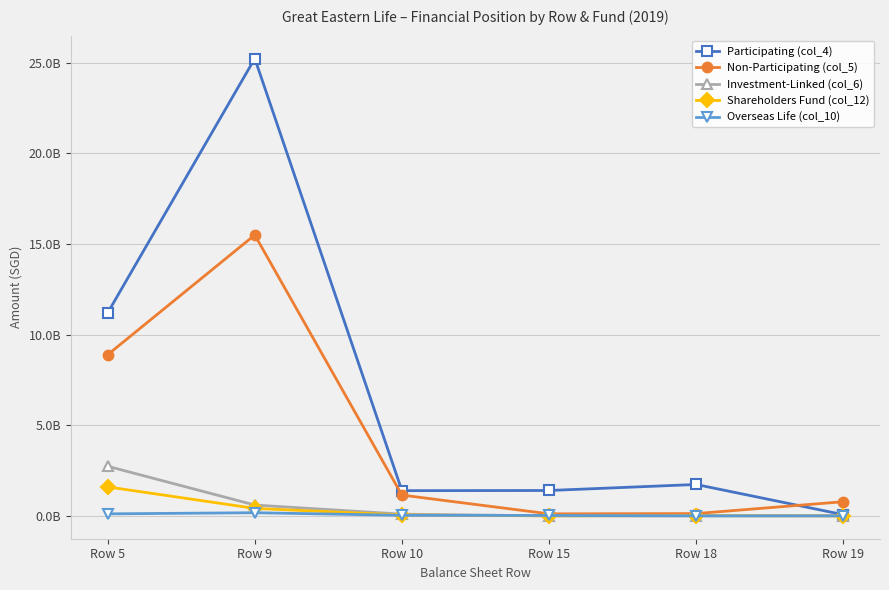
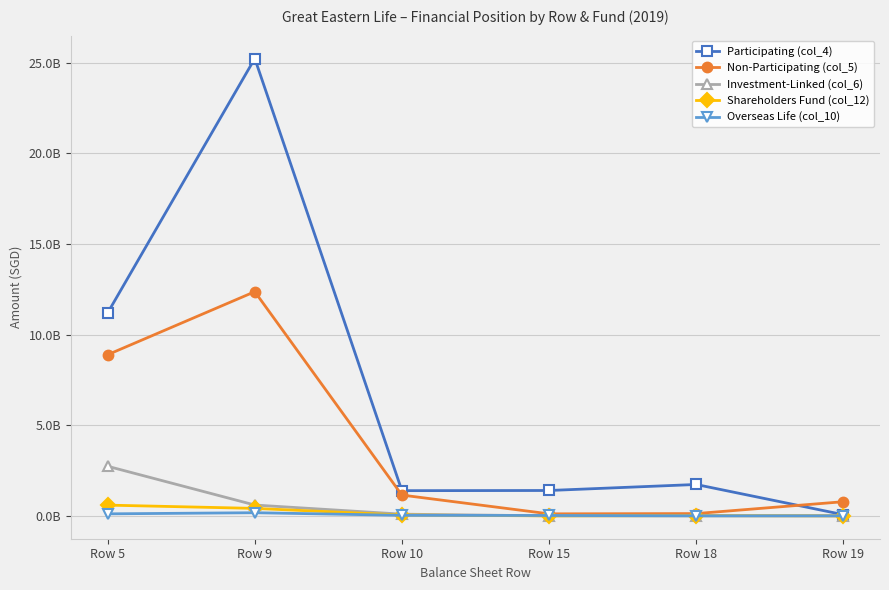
Shareholders Fund (col_12), Row 5: 1600000000 -> 600000000
Non-Participating (col_5), Row 9: 15500000000 -> 12400000000
